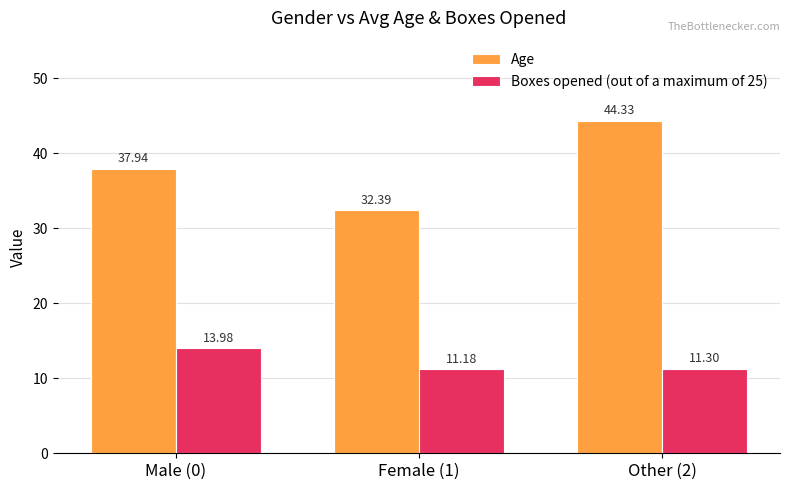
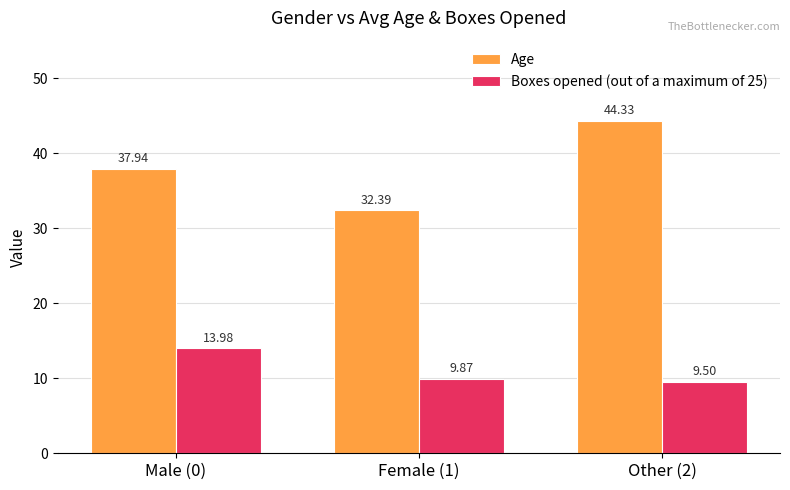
Boxes opened (out of a maximum of 25), Female (1): 11.18 -> 9.87
Boxes opened (out of a maximum of 25), Other (2): 11.30 -> 9.50
